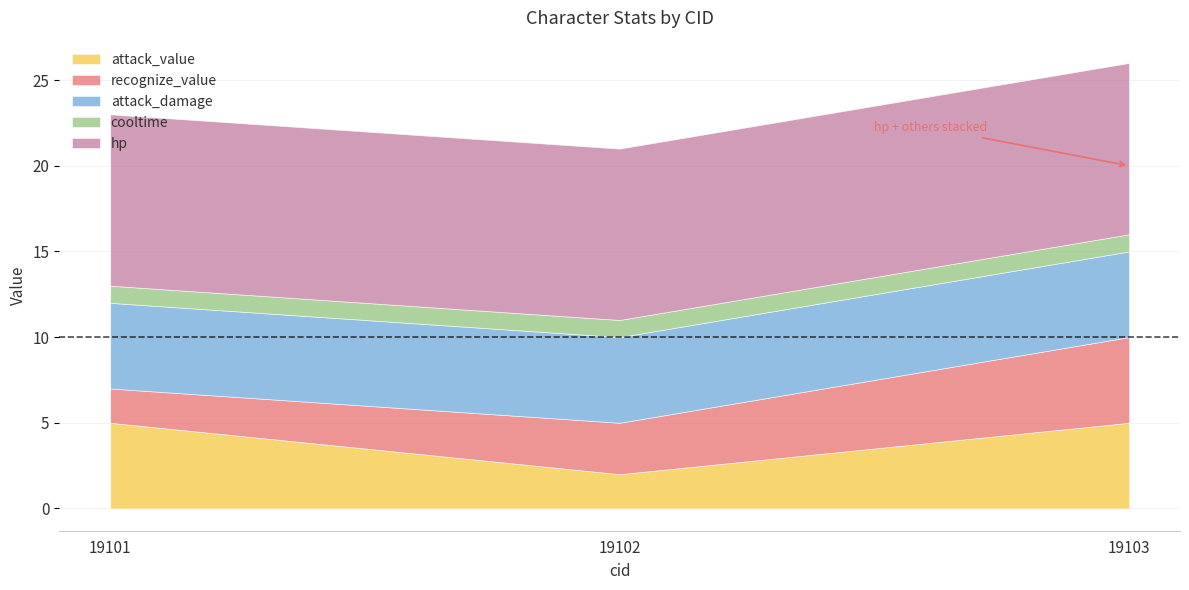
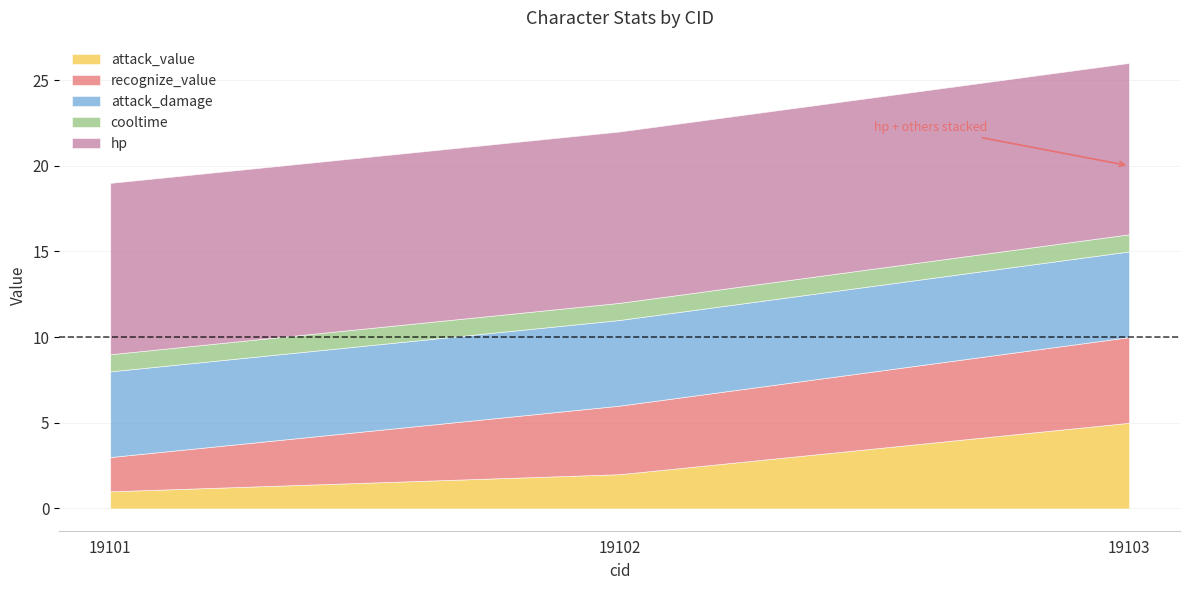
attack_value, 19101: 5 -> 1
recognize_value, 19102: 3 -> 4
